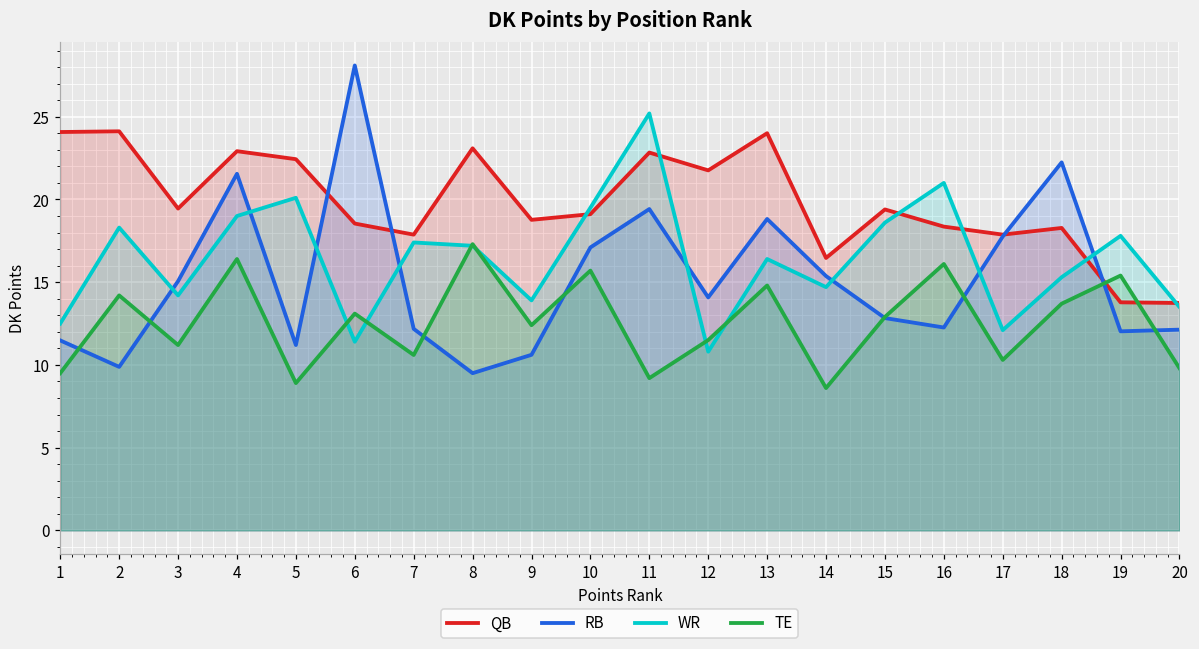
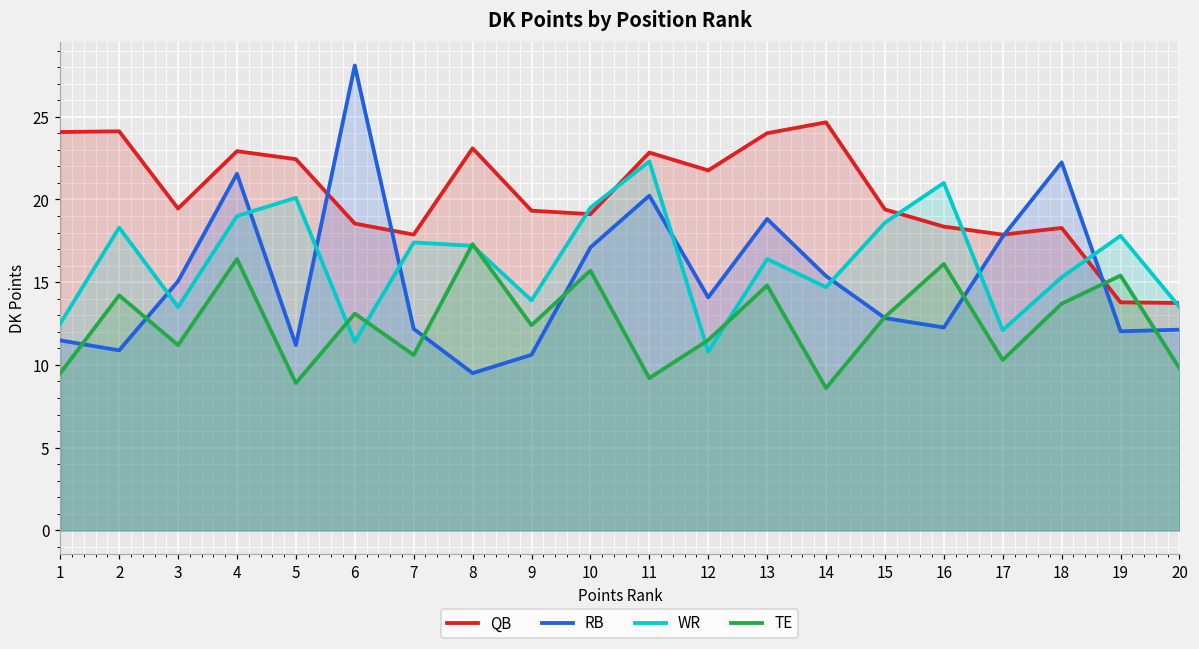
RB, 2: 9.9 -> 10.9
WR, 3: 14.2 -> 13.5
QB, 9: 18.8 -> 19.3
RB, 11: 19.4 -> 20.2
WR, 11: 25.2 -> 22.3
QB, 14: 16.5 -> 24.7
